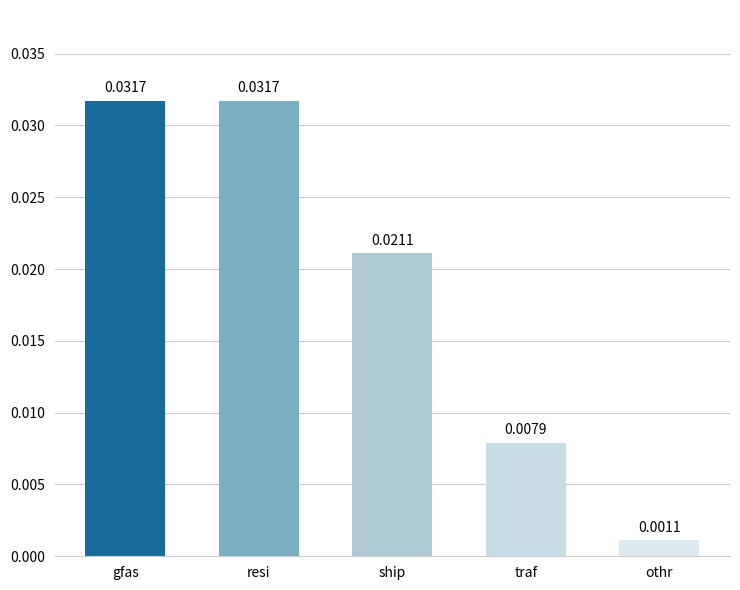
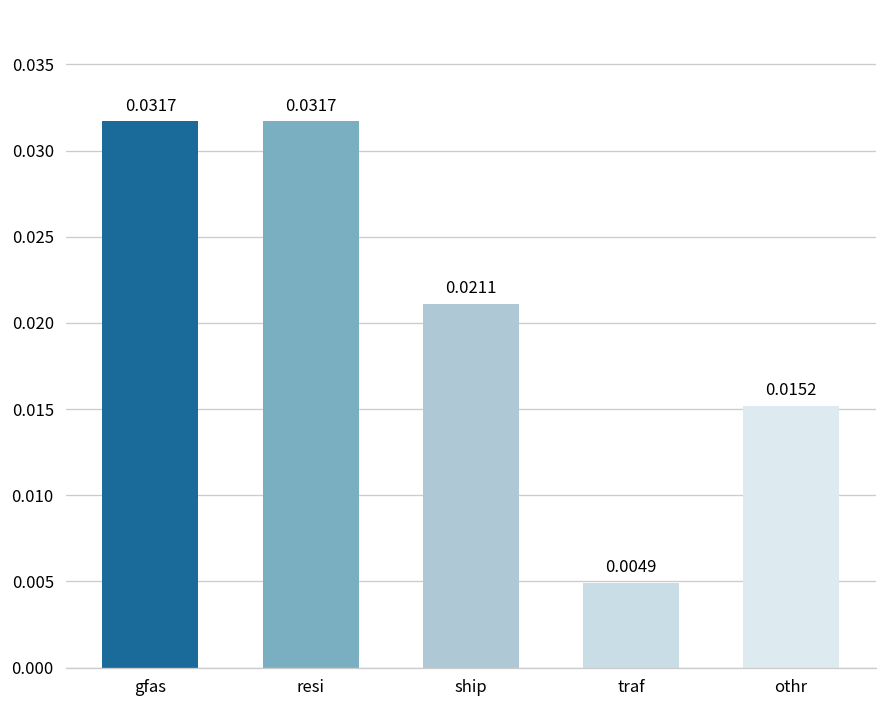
traf: 0.0079 -> 0.0049
othr: 0.0011 -> 0.0152
